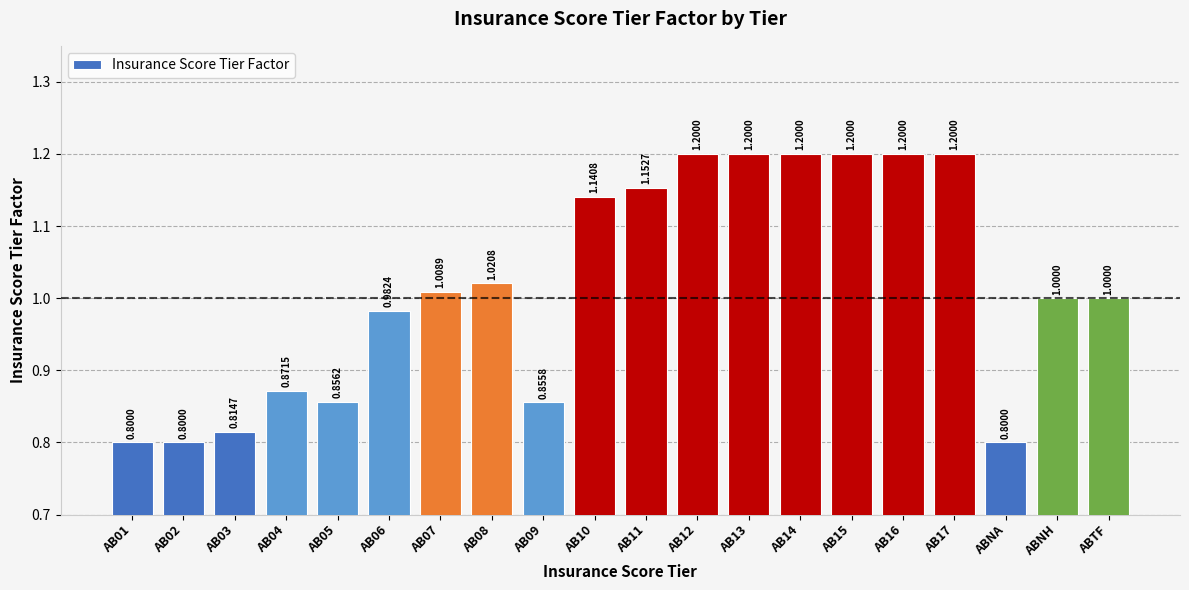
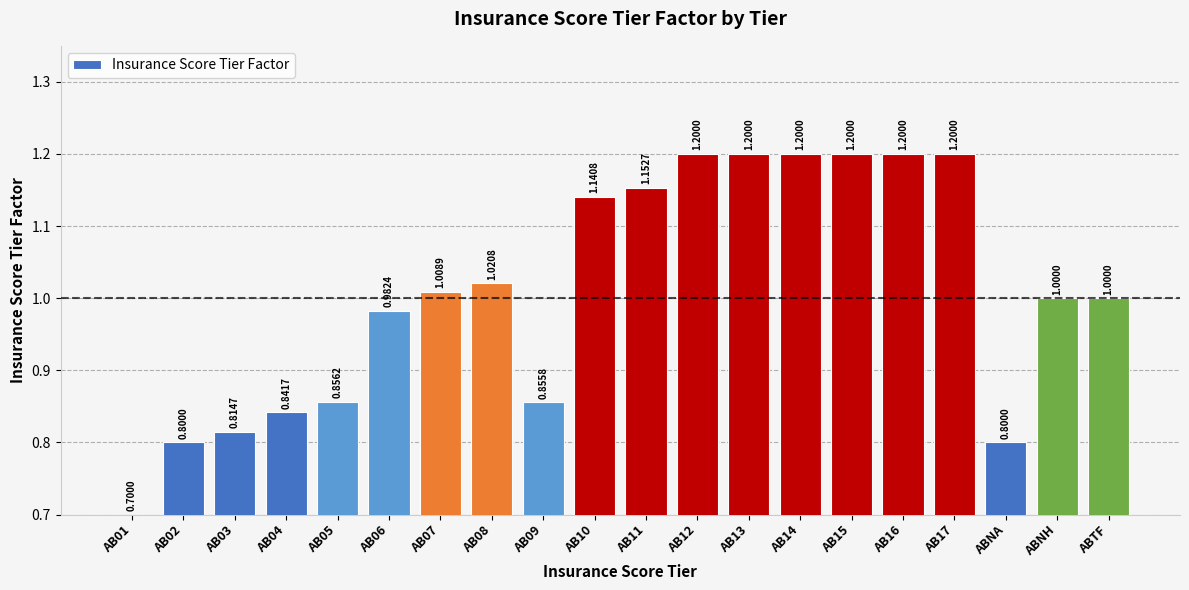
AB01: 0.8000 -> 0.7000
AB04: 0.8715 -> 0.8417
